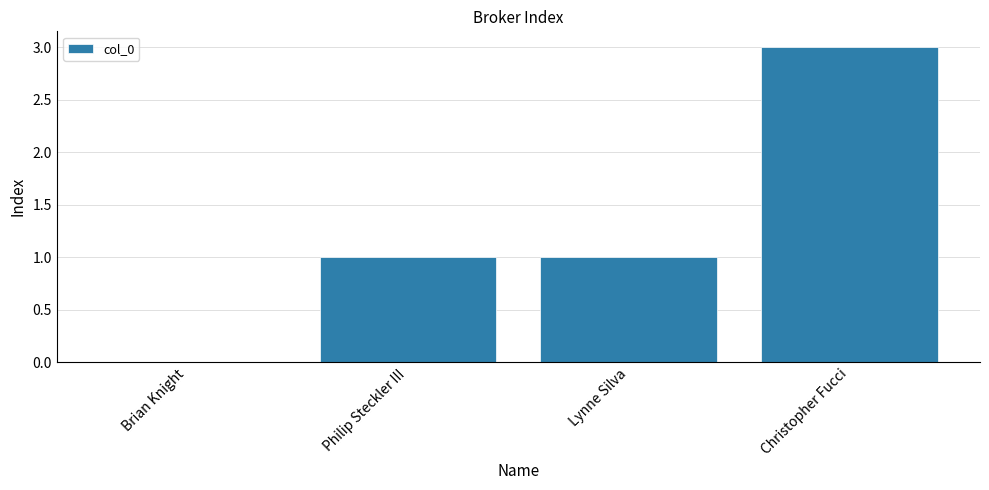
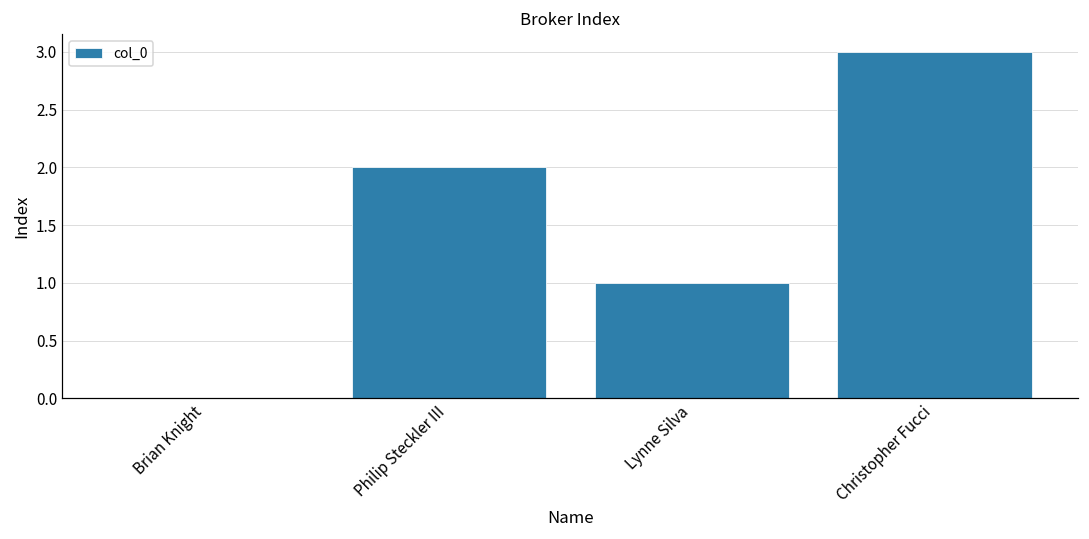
Philip Steckler III: 1 -> 2
